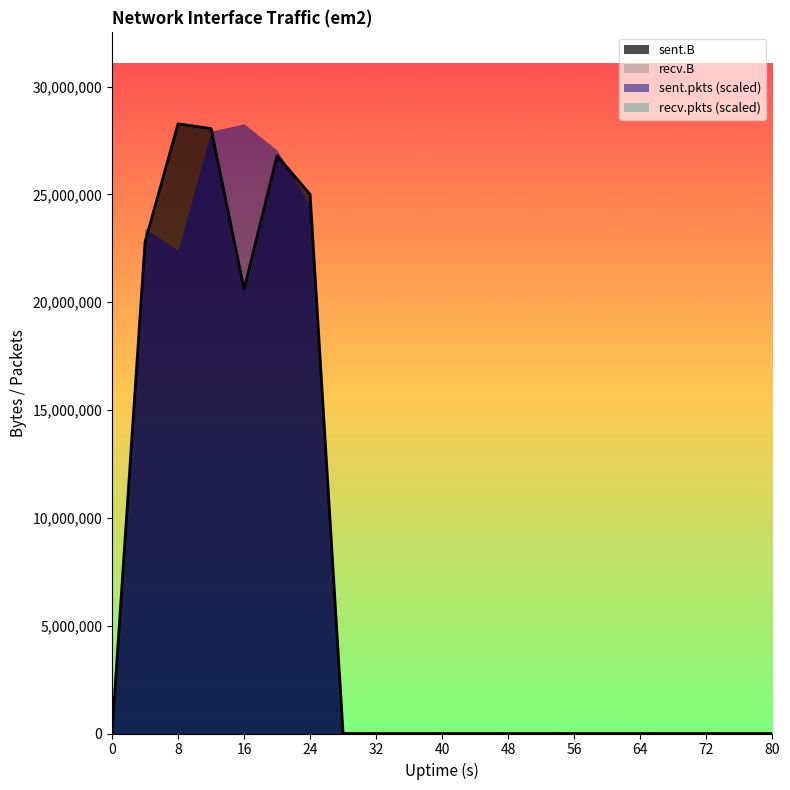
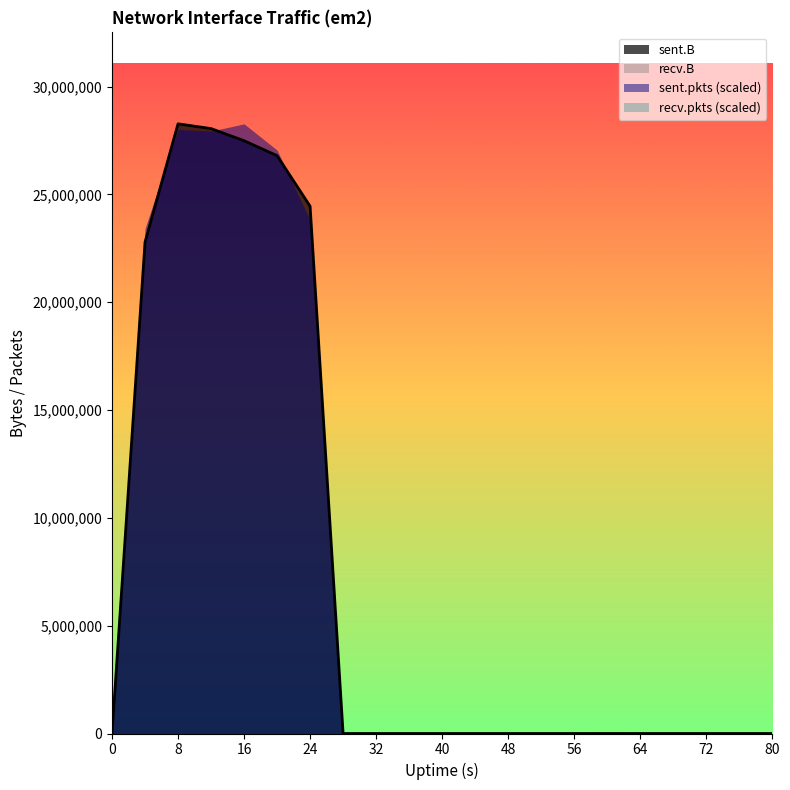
sent.pkts (scaled), 8: 22,400,000 -> 28,000,000
sent.B, 16: 20,600,000 -> 27,500,000
sent.B, 24: 25,000,000 -> 24,500,000
sent.pkts (scaled), 24: 24,500,000 -> 23,800,000
